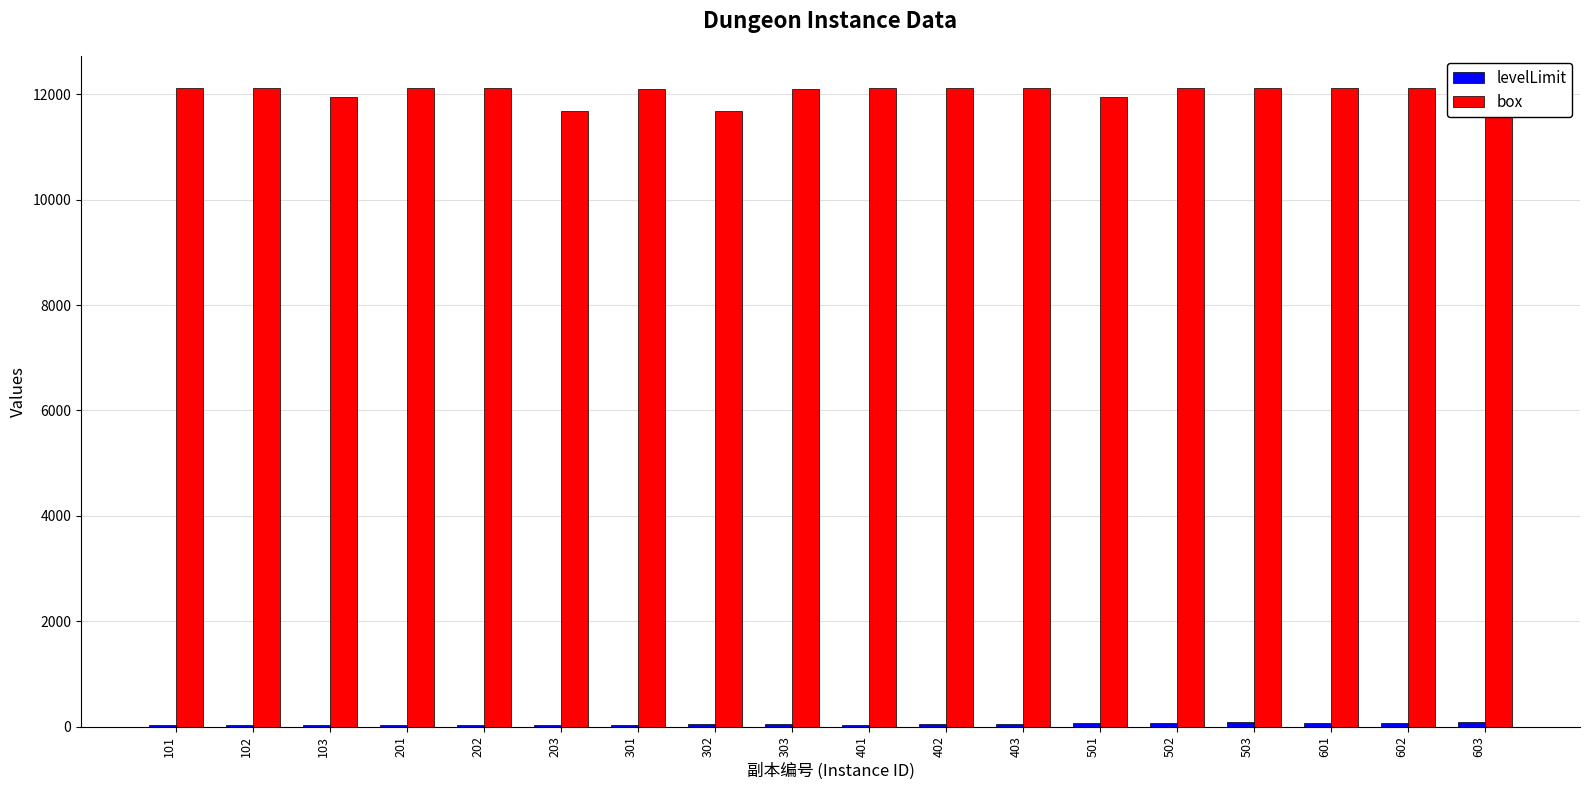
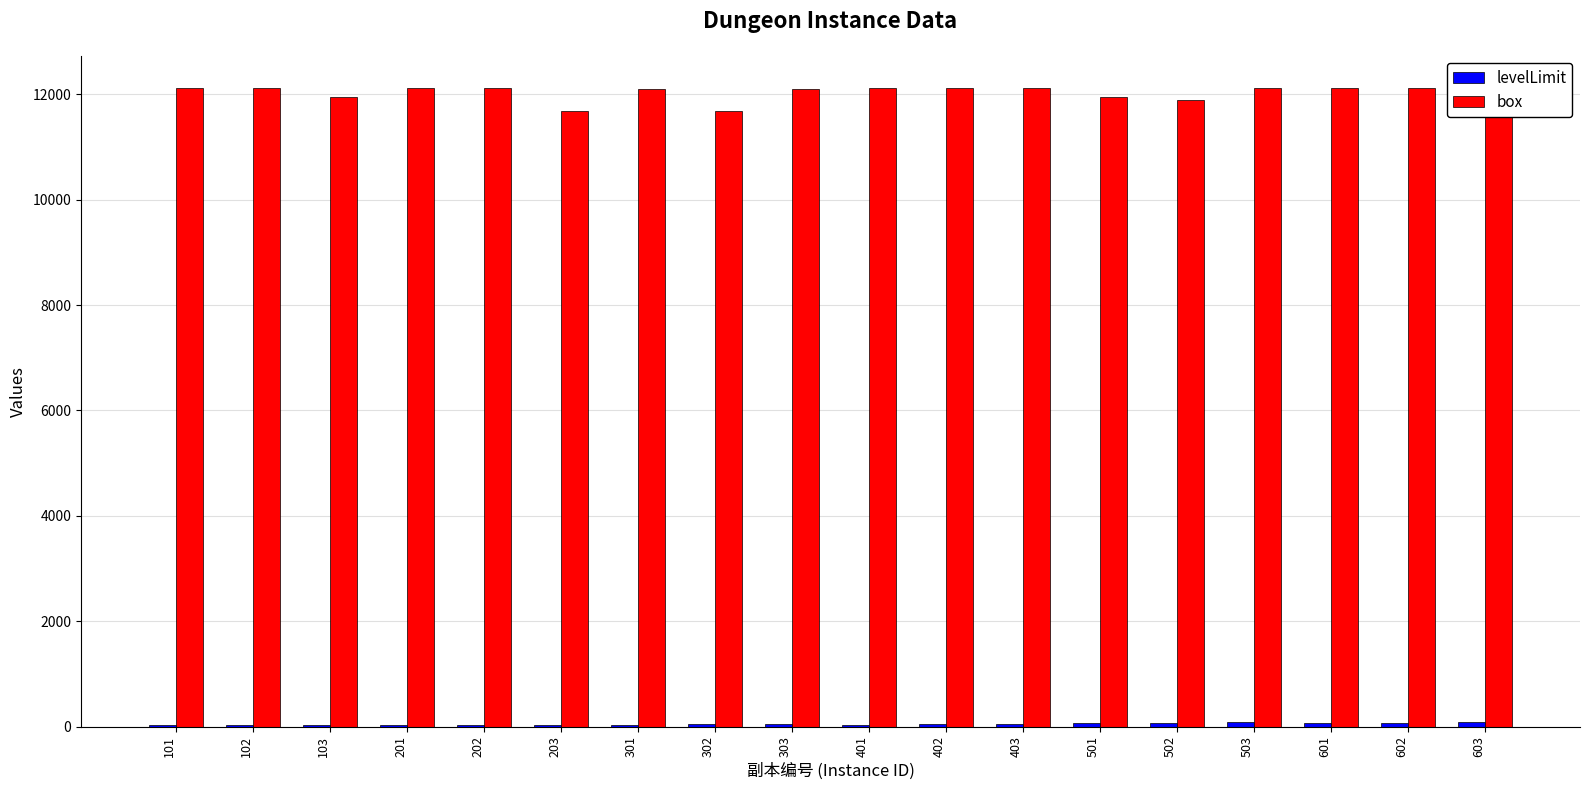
box, 502: 12100 -> 11900
